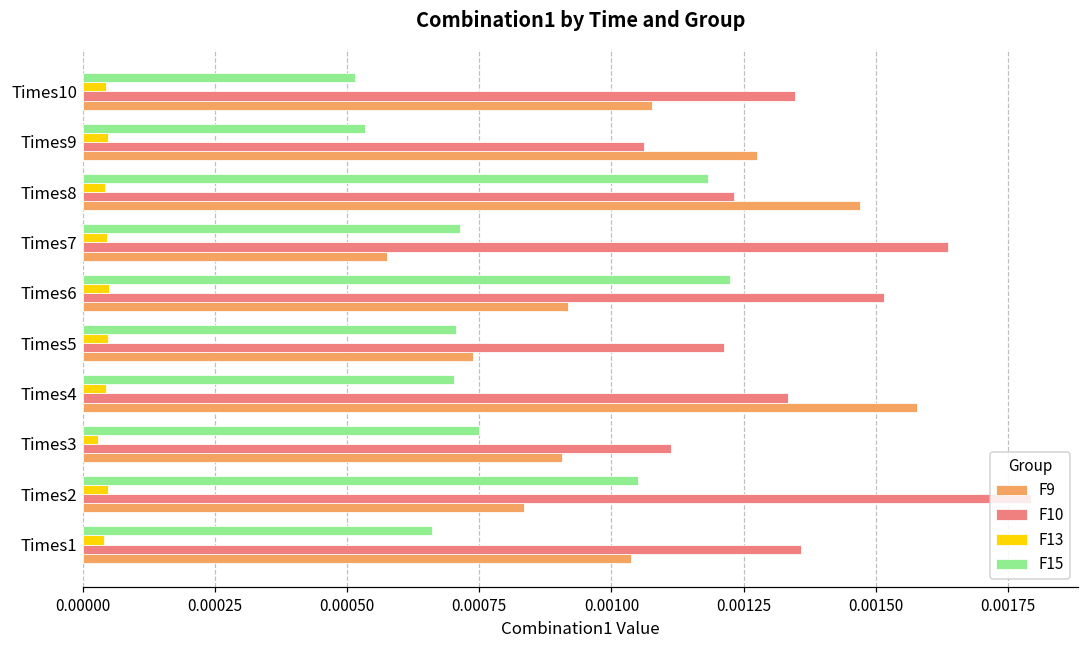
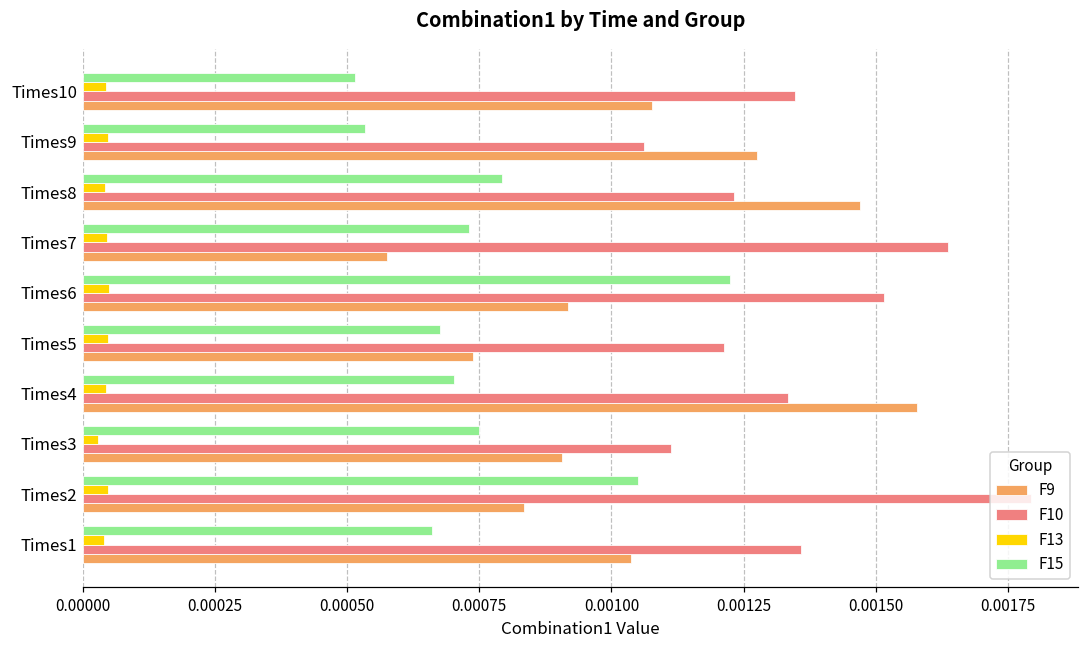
F15, Times8: 0.00118 -> 0.00079
F15, Times7: 0.00071 -> 0.00073
F15, Times5: 0.00071 -> 0.00068
